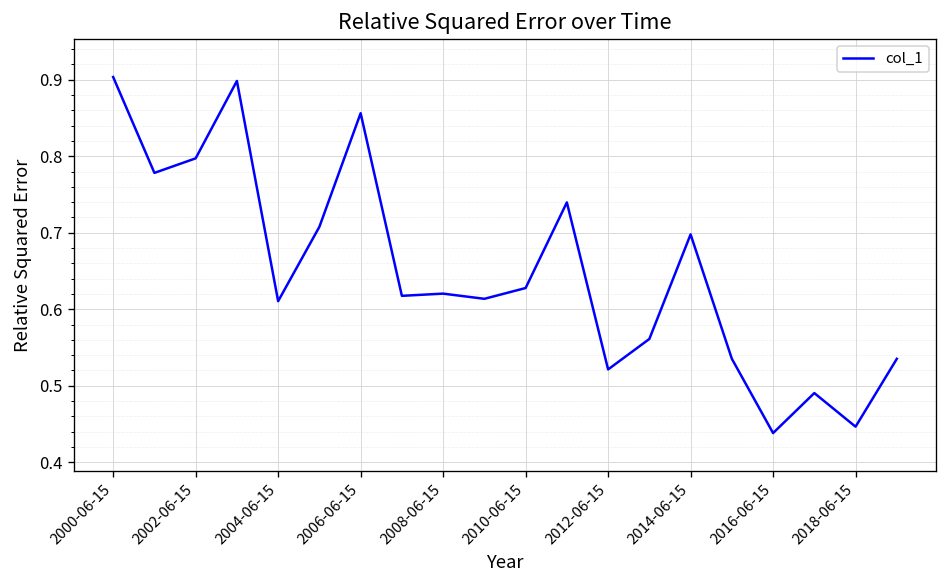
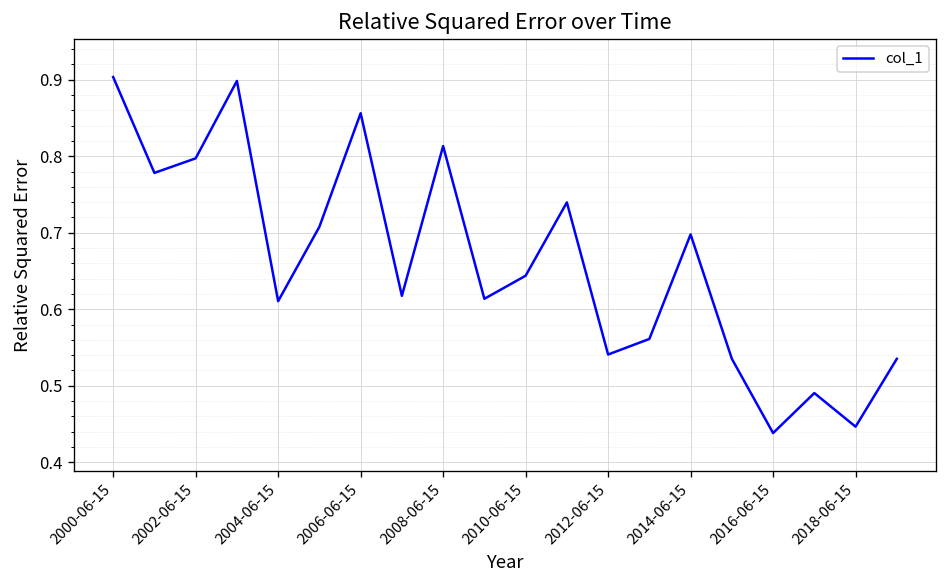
2008-06-15: 0.62 -> 0.81
2010-06-15: 0.63 -> 0.64
2012-06-15: 0.52 -> 0.54
